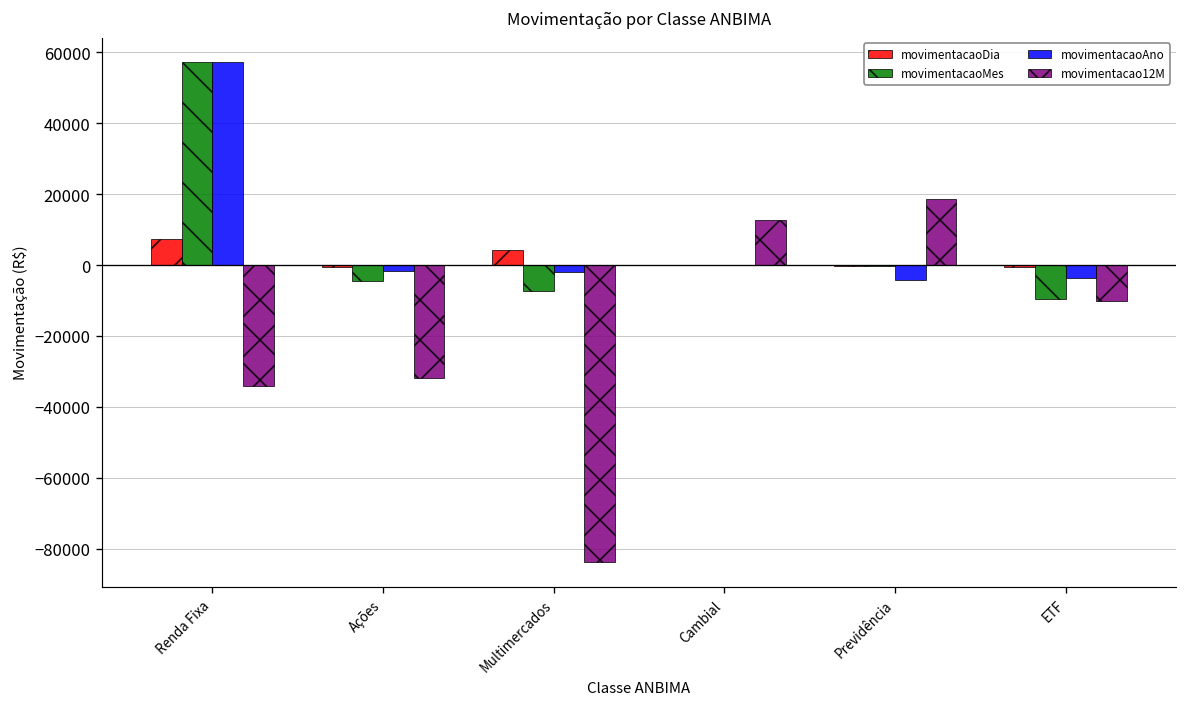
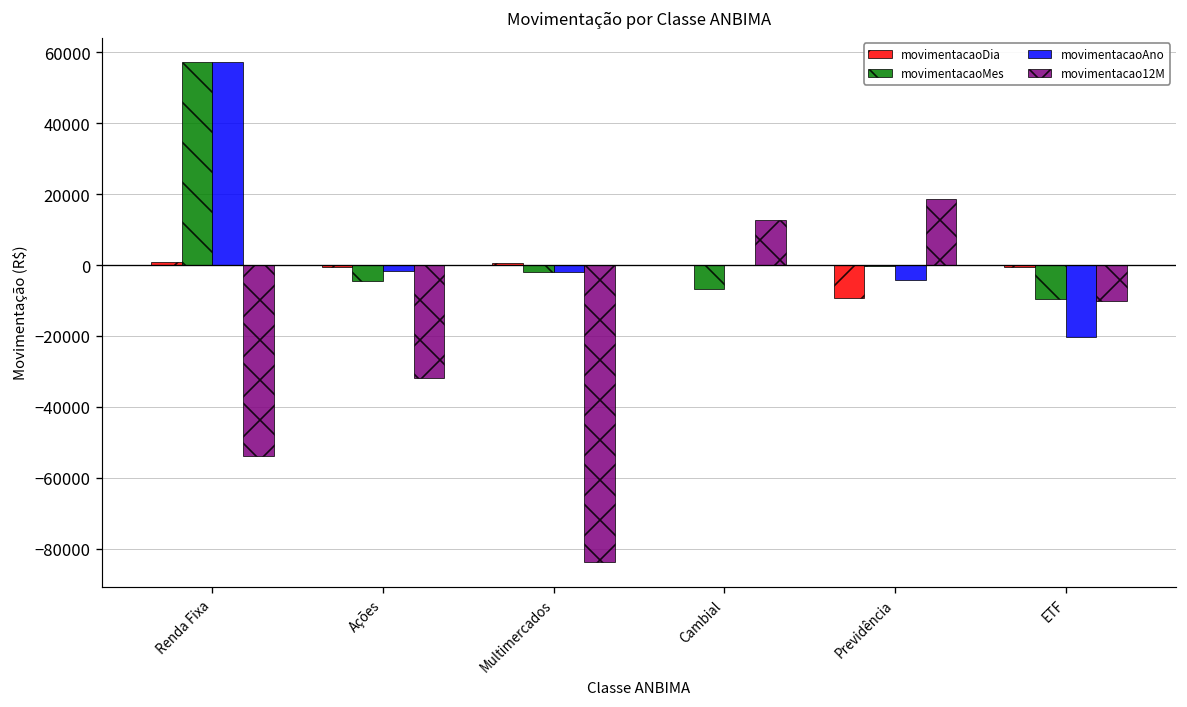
movimentacaoDia, Renda Fixa: 7000 -> 1000
movimentacao12M, Renda Fixa: -34000 -> -54000
movimentacaoDia, Multimercados: 4000 -> 1000
movimentacaoMes, Multimercados: -7000 -> -2000
movimentacaoMes, Cambial: 0 -> -7000
movimentacaoDia, Previdência: 0 -> -9000
movimentacaoAno, ETF: -4000 -> -20000
